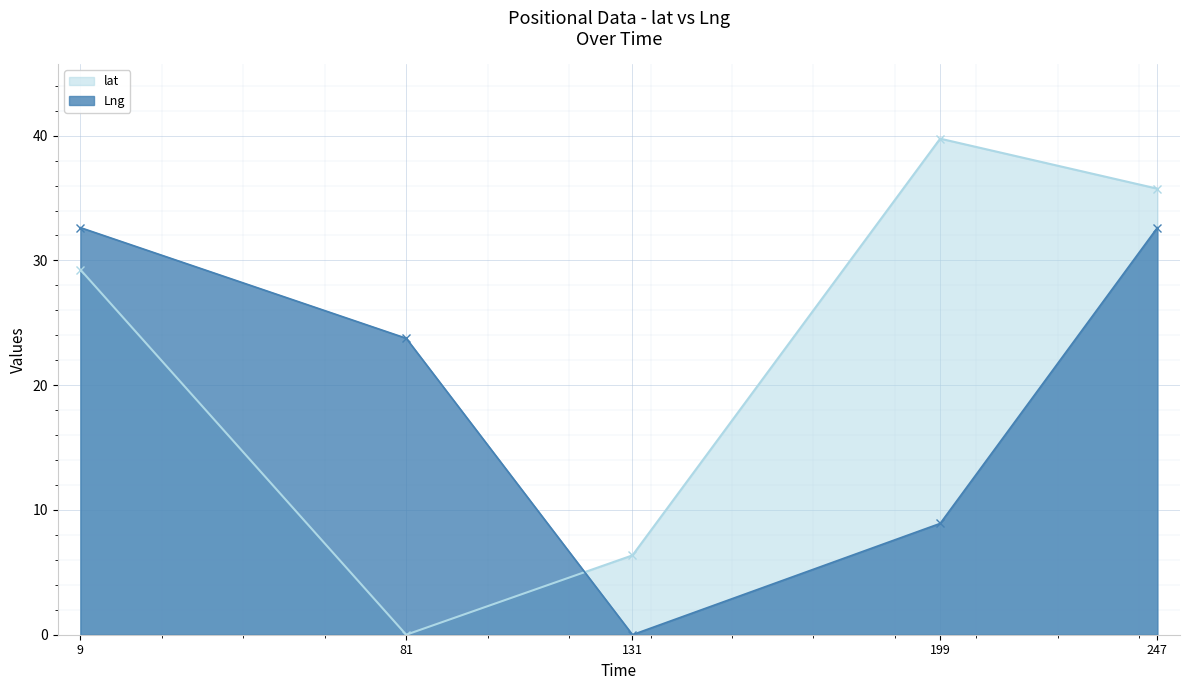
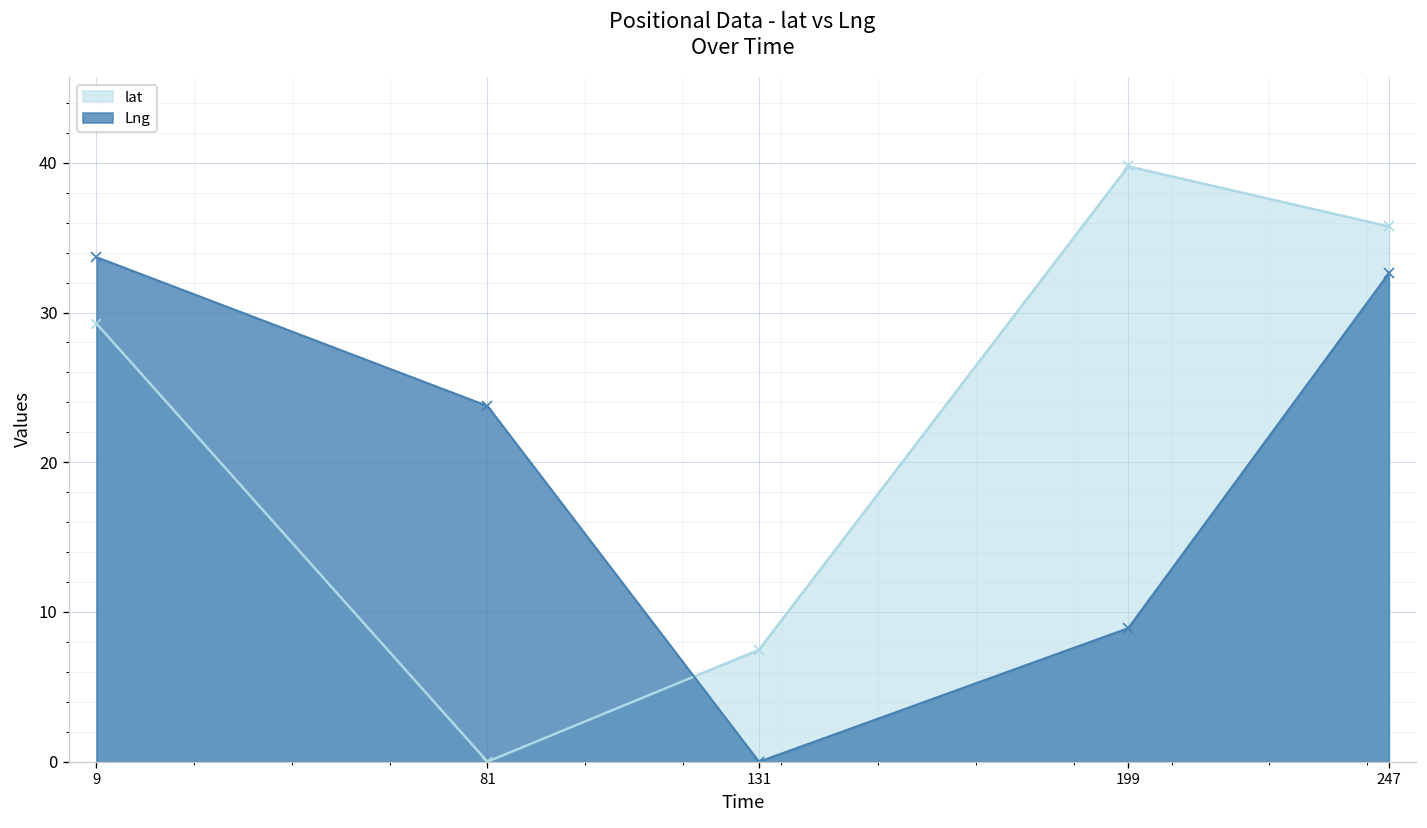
Lng, 9: 32.6 -> 33.7
lat, 131: 6.4 -> 7.5
